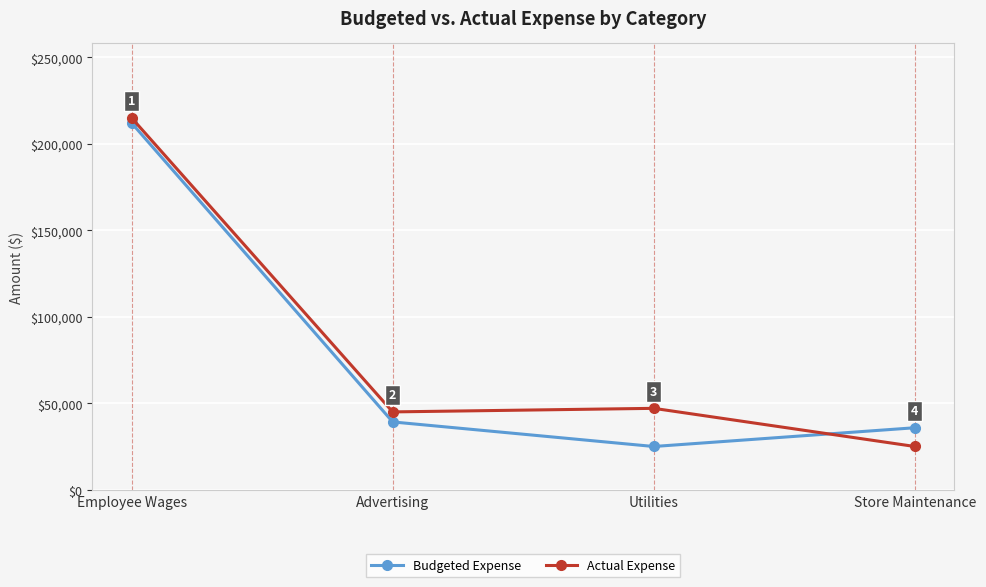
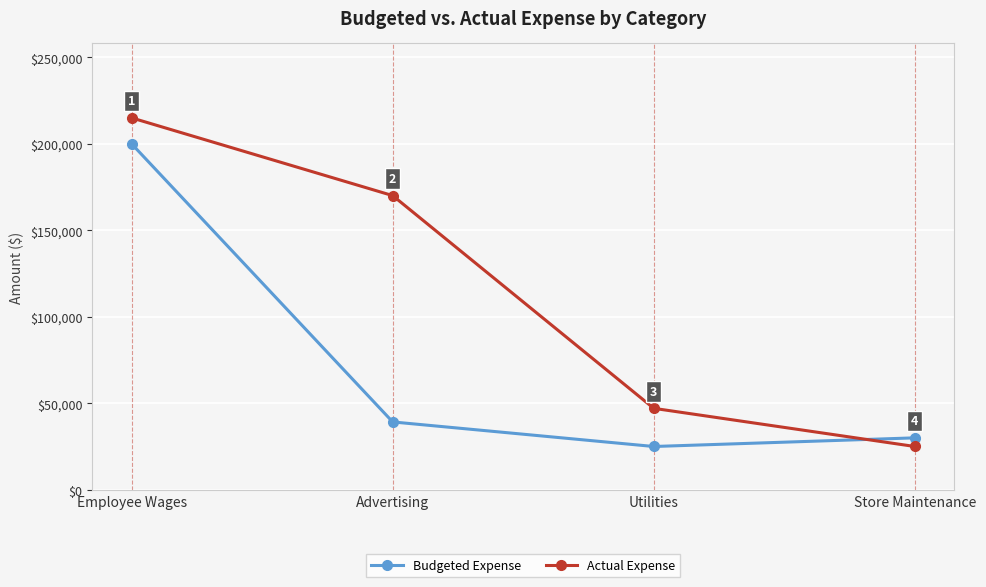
Budgeted Expense, Employee Wages: $212,000 -> $200,000
Actual Expense, Advertising: $45,000 -> $170,000
Budgeted Expense, Store Maintenance: $36,000 -> $30,000
